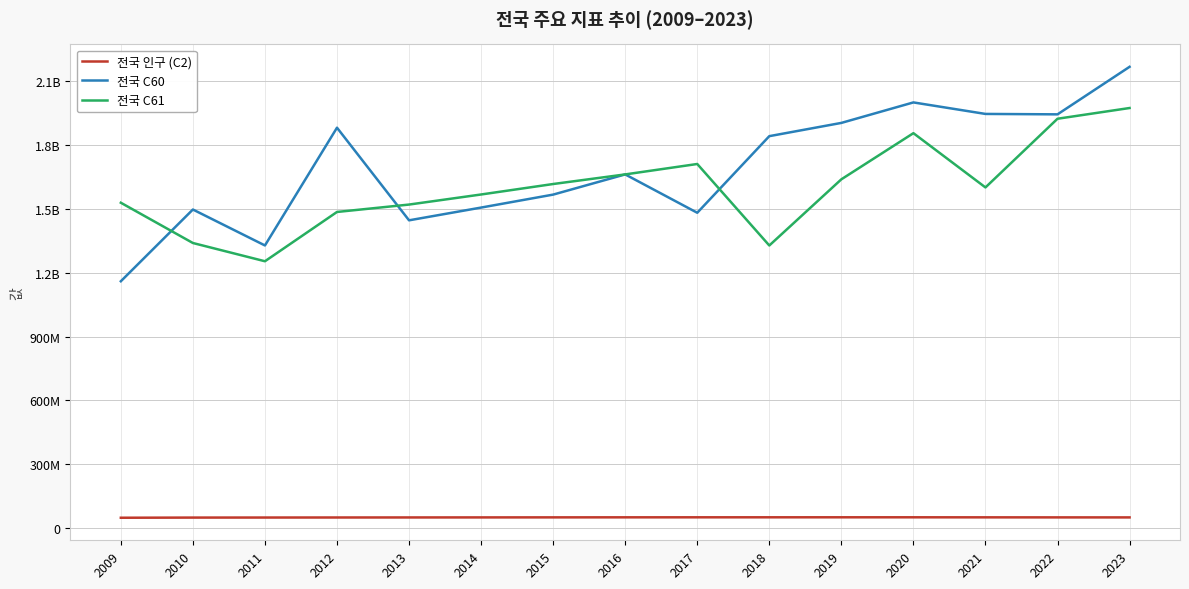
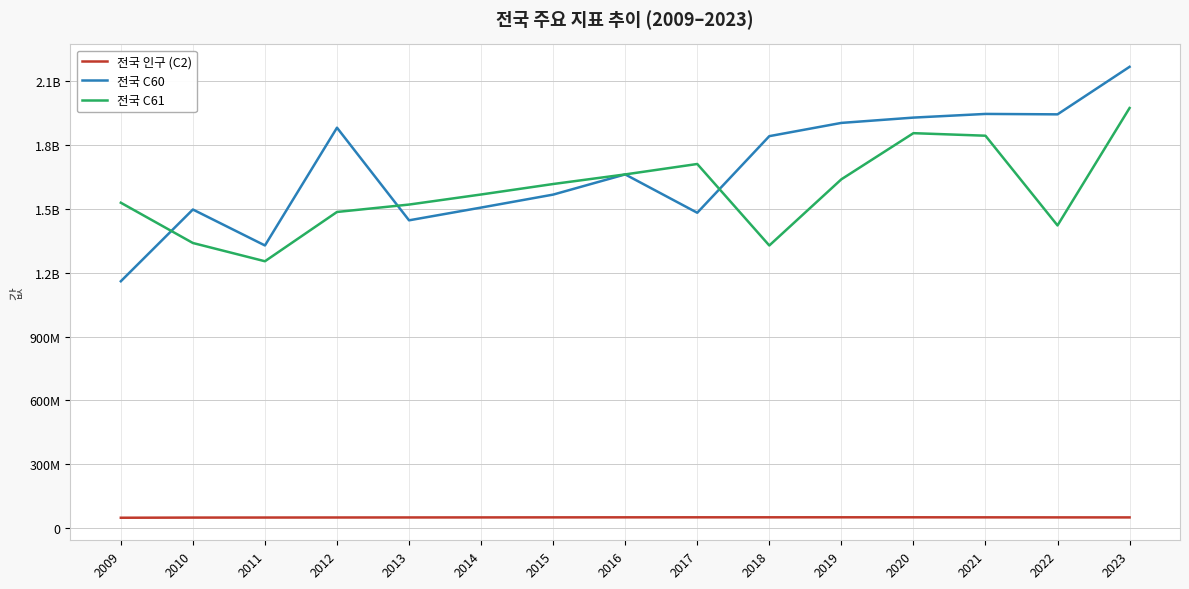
전국 C60, 2020: 2000000000 -> 1930000000
전국 C61, 2021: 1600000000 -> 1840000000
전국 C61, 2022: 1920000000 -> 1420000000
